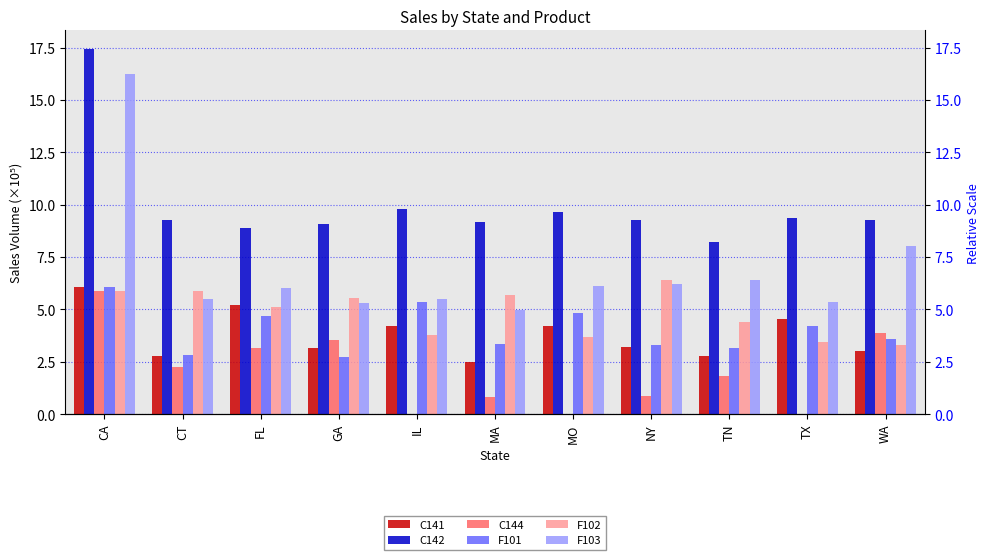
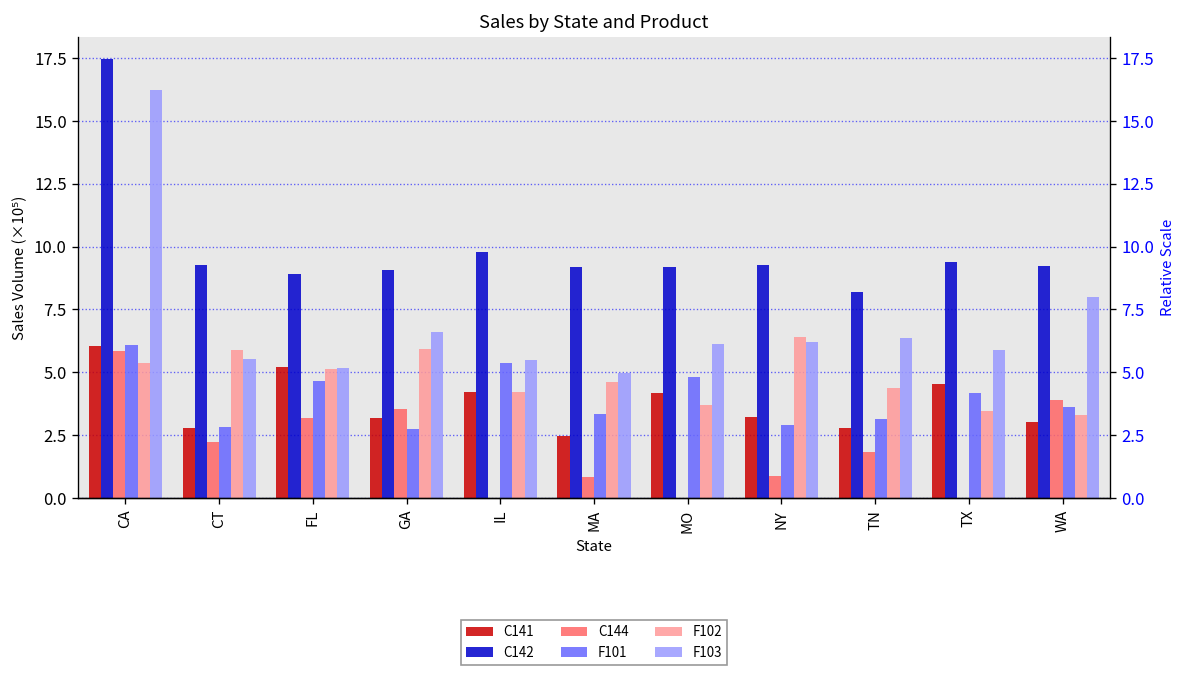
F102, CA: 5.9 -> 5.4
F103, FL: 6.0 -> 5.2
F102, GA: 5.6 -> 5.9
F103, GA: 5.3 -> 6.6
F102, IL: 3.8 -> 4.2
F102, MA: 5.7 -> 4.6
C142, MO: 9.7 -> 9.2
F101, NY: 3.3 -> 2.9
F103, TX: 5.4 -> 5.9
